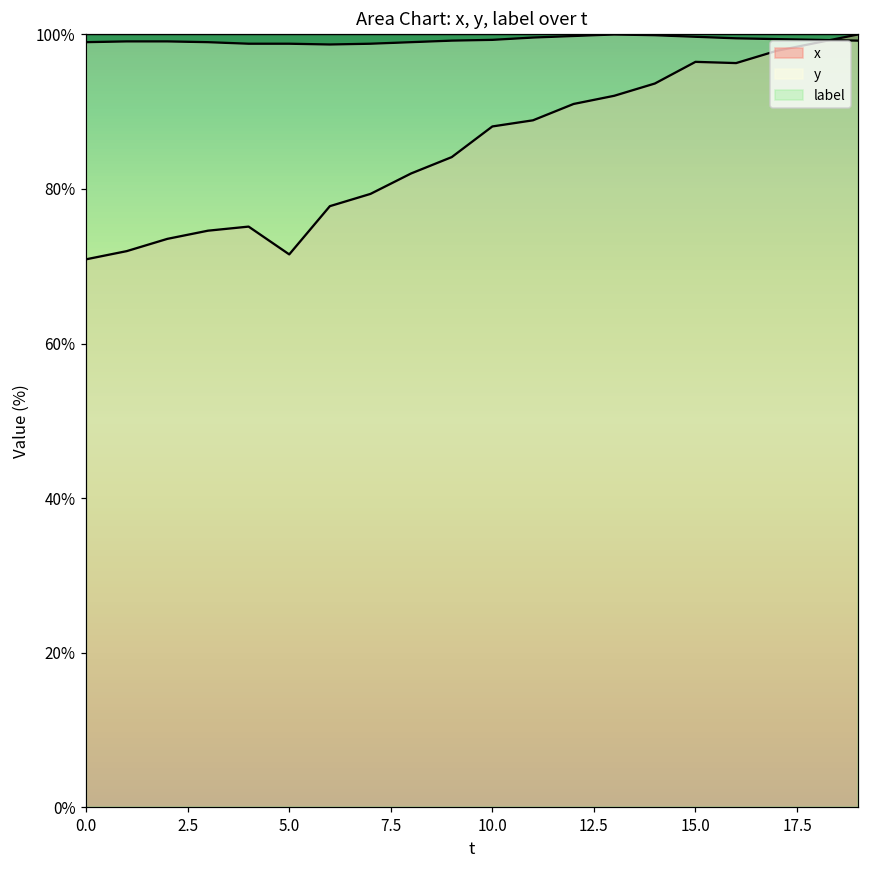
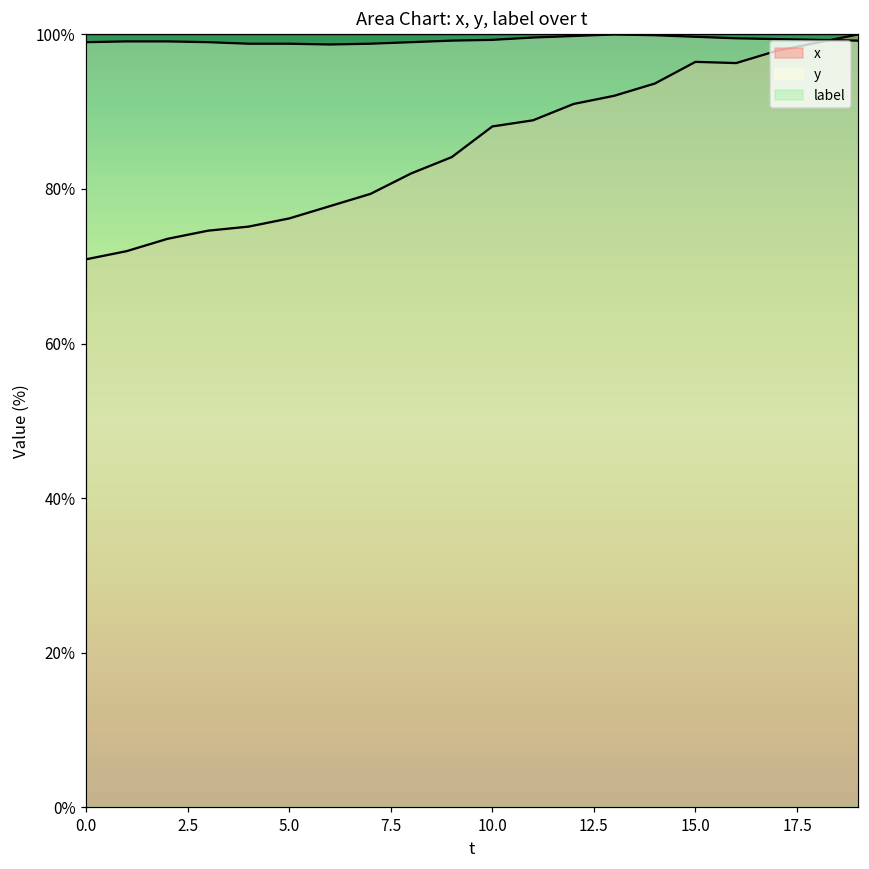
x, 5.0: 72% -> 76%
